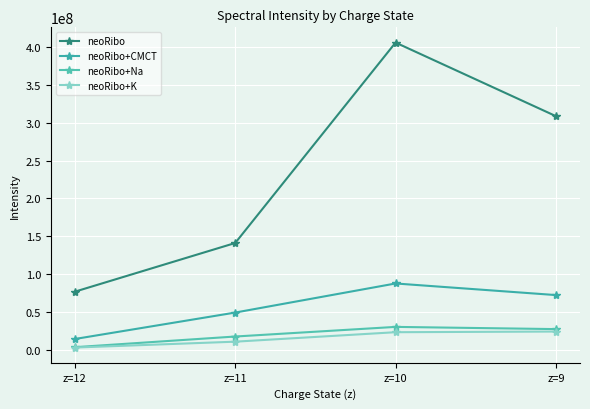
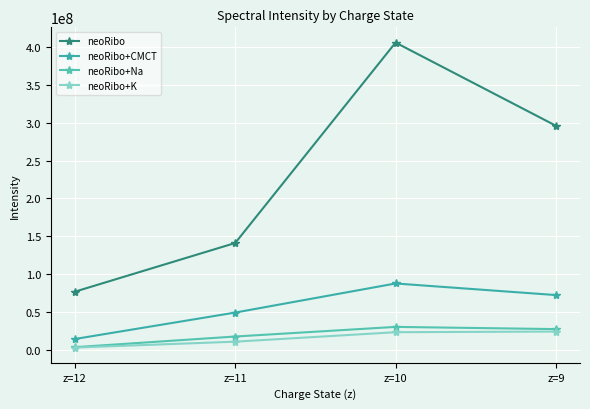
neoRibo, z=9: 310000000 -> 300000000
